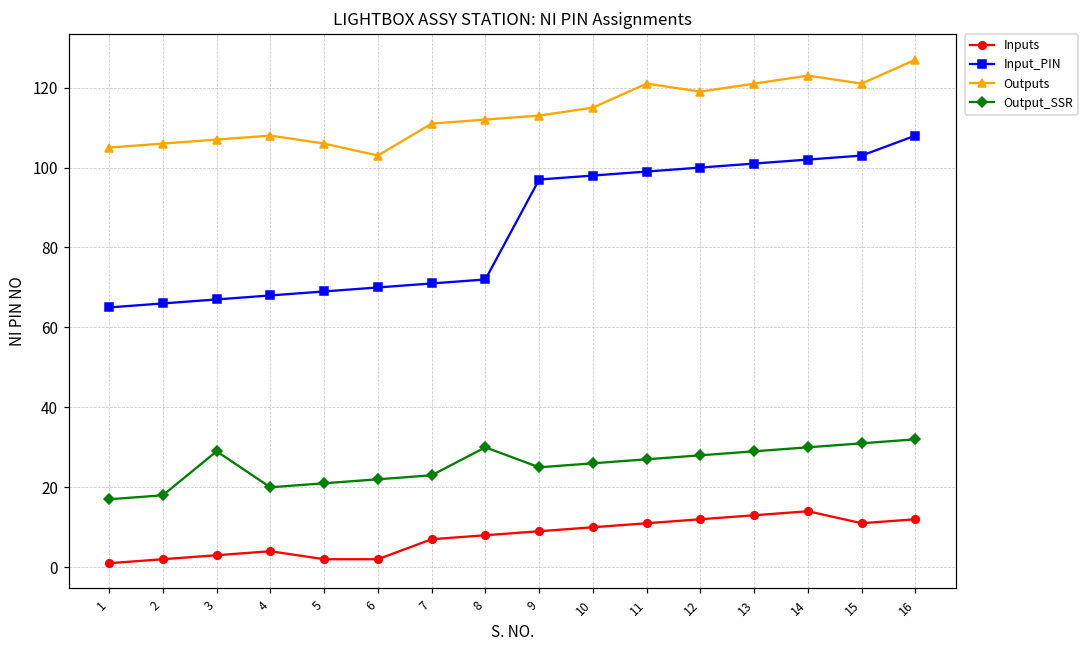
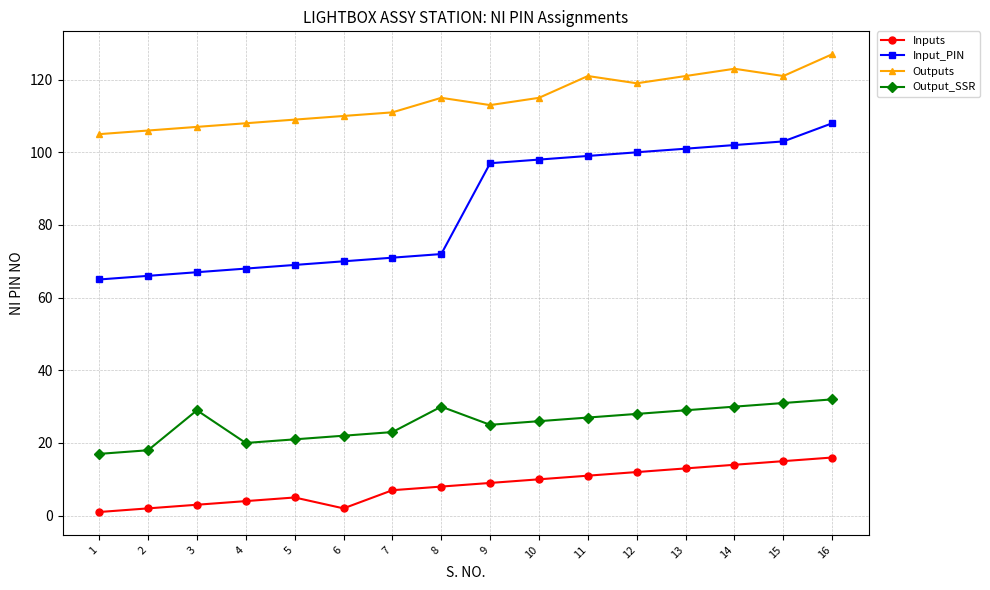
Inputs, 5: 2 -> 5
Outputs, 5: 106 -> 109
Outputs, 6: 103 -> 110
Outputs, 8: 112 -> 115
Inputs, 15: 11 -> 15
Inputs, 16: 12 -> 16
